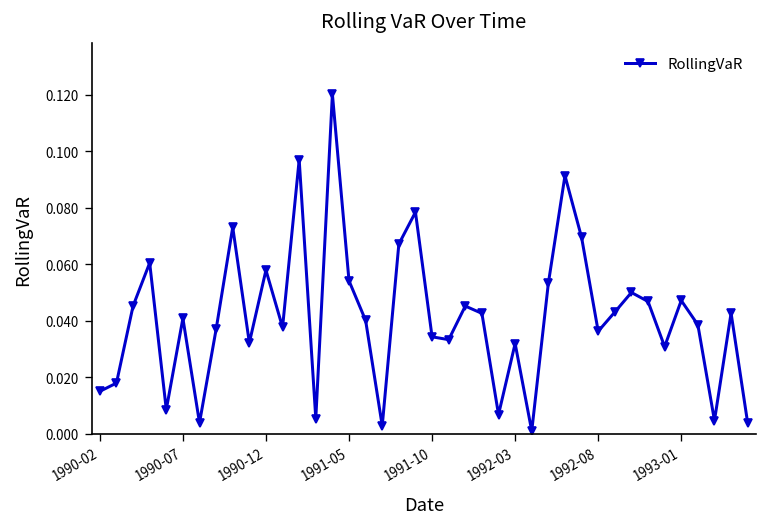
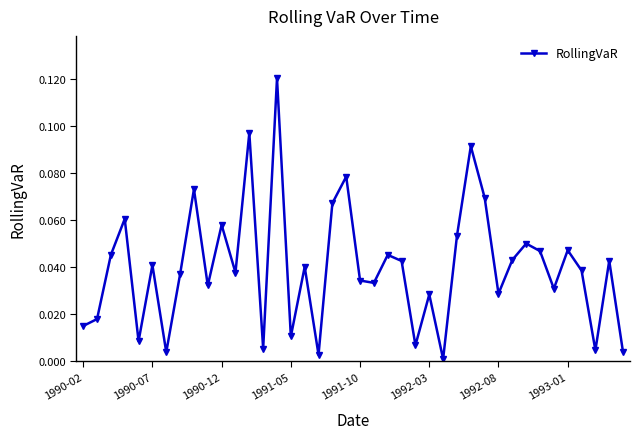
1991-05: 0.054 -> 0.011
1992-03: 0.032 -> 0.028
1992-08: 0.036 -> 0.029
